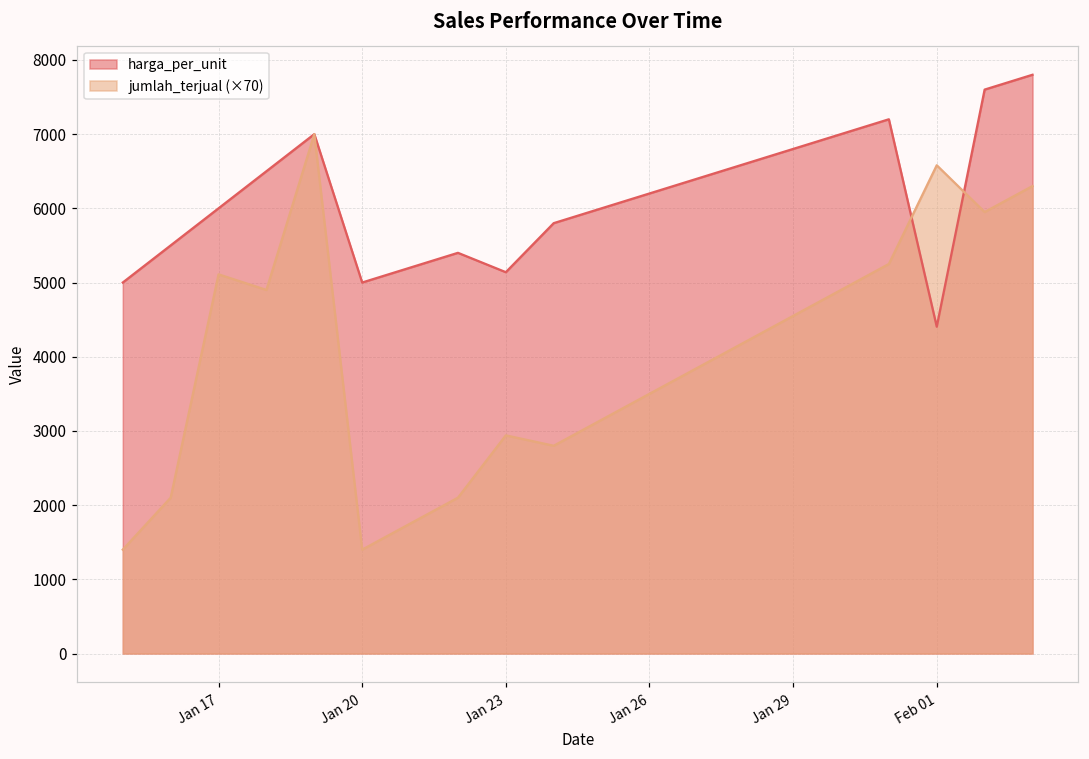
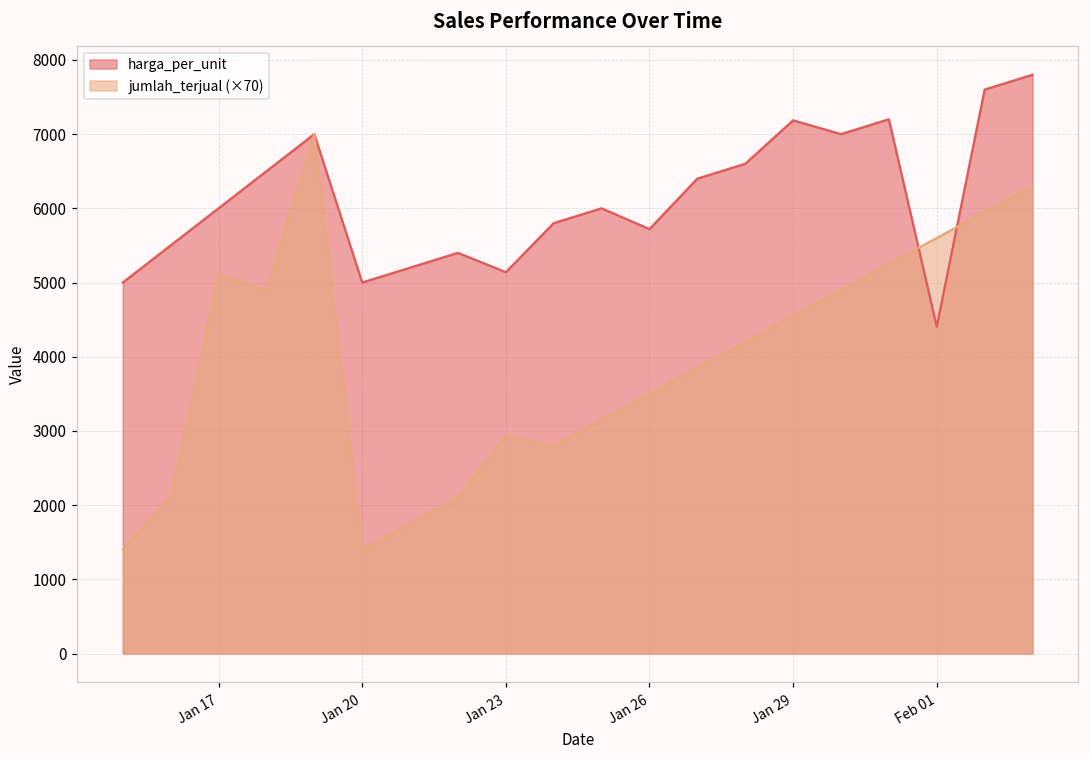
harga_per_unit, Jan 26: 6200 -> 5700
harga_per_unit, Jan 29: 6800 -> 7200
jumlah_terjual (×70), Feb 01: 6600 -> 5600
